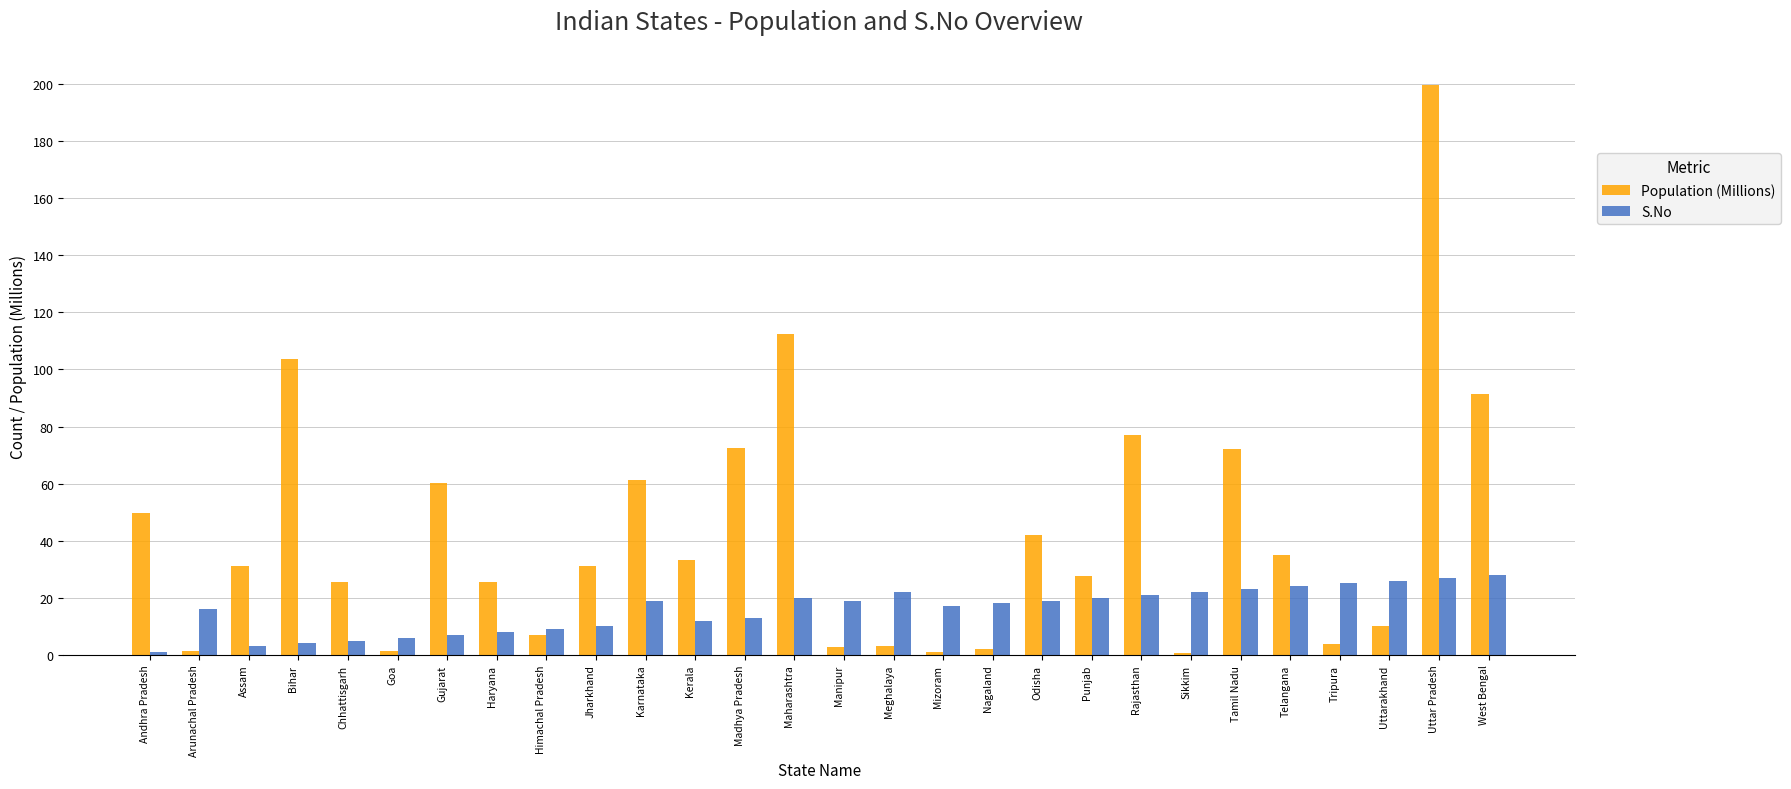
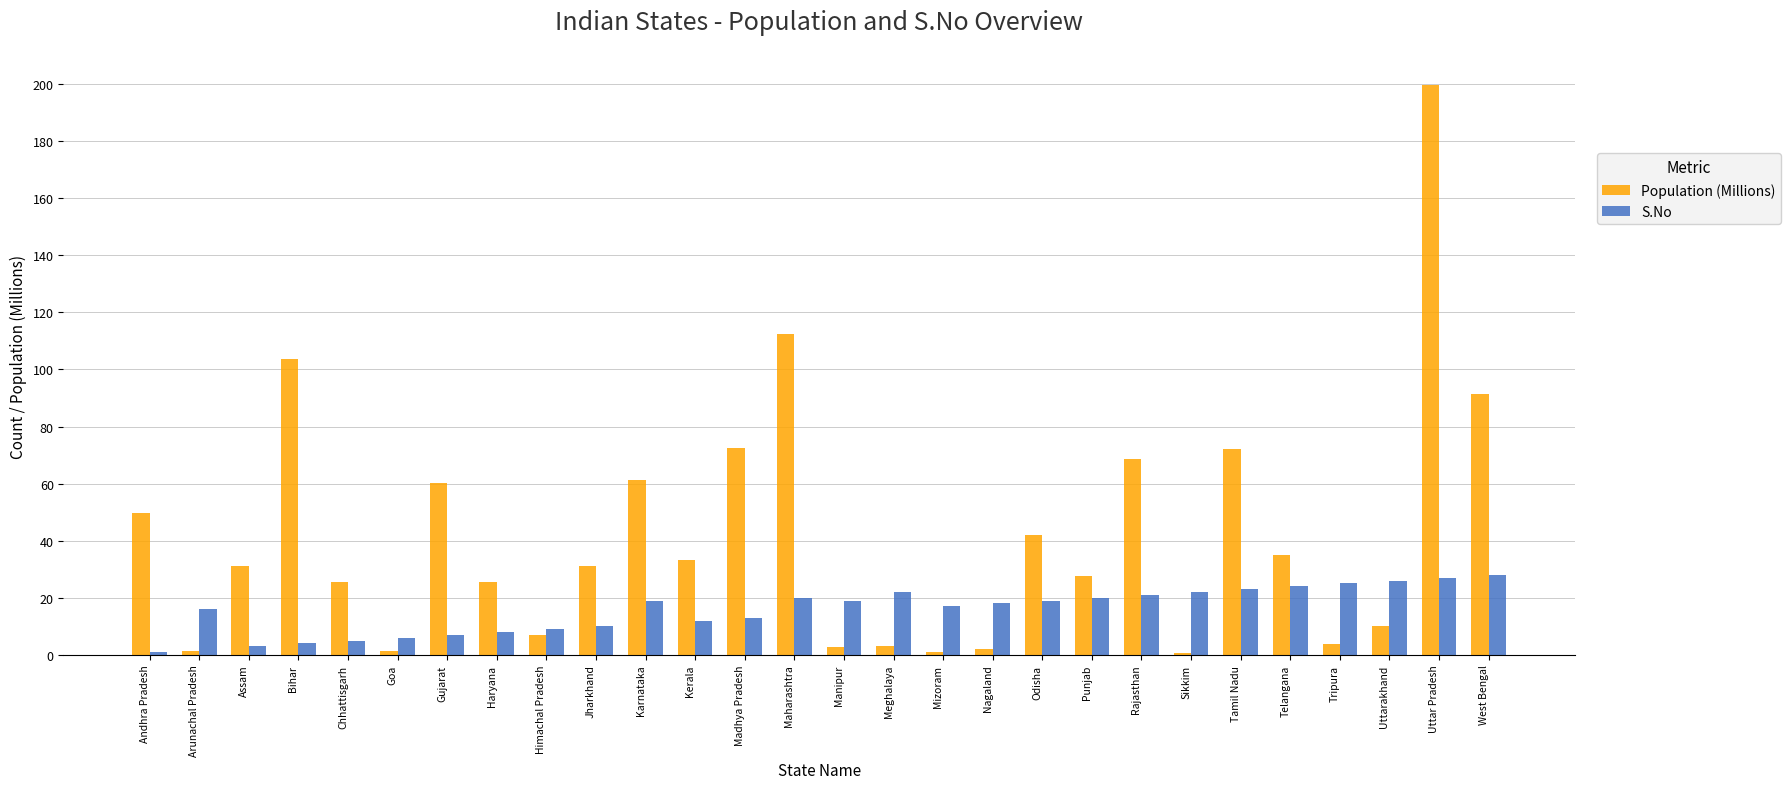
Population (Millions), Rajasthan: 77 -> 69
